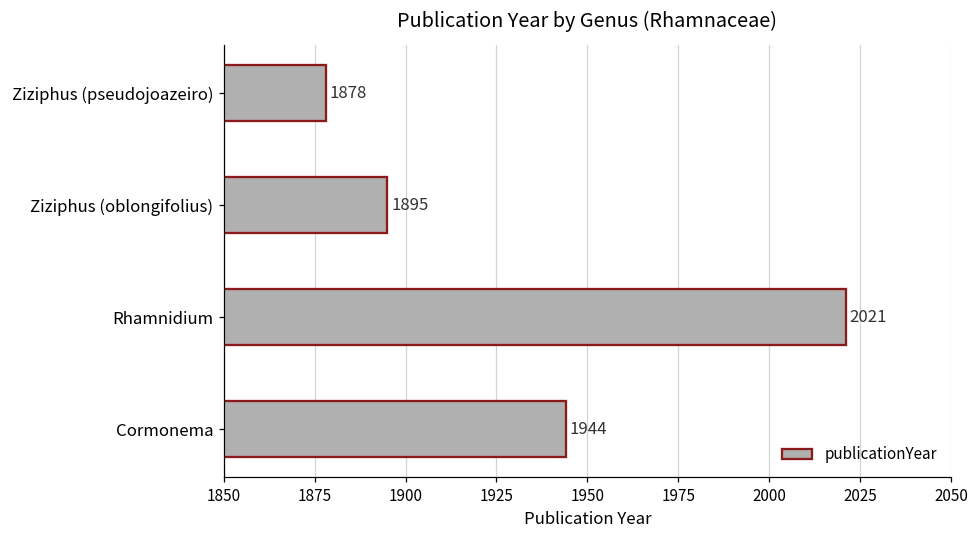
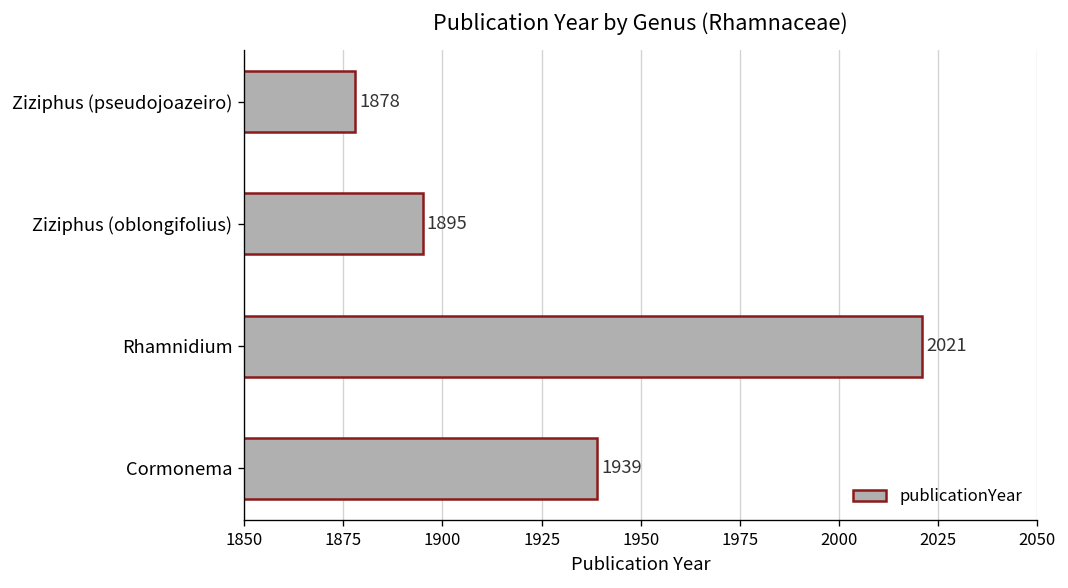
Cormonema: 1944 -> 1939
